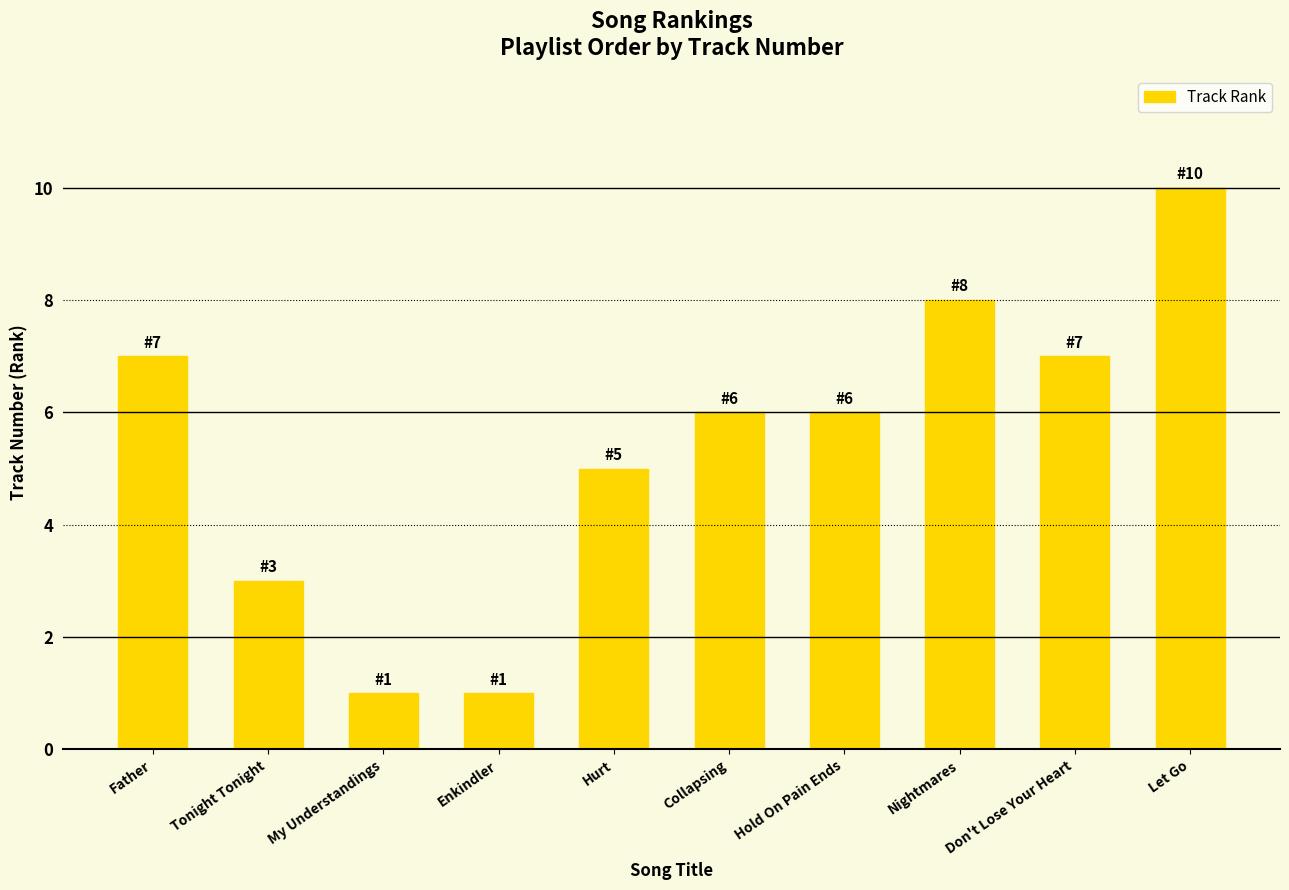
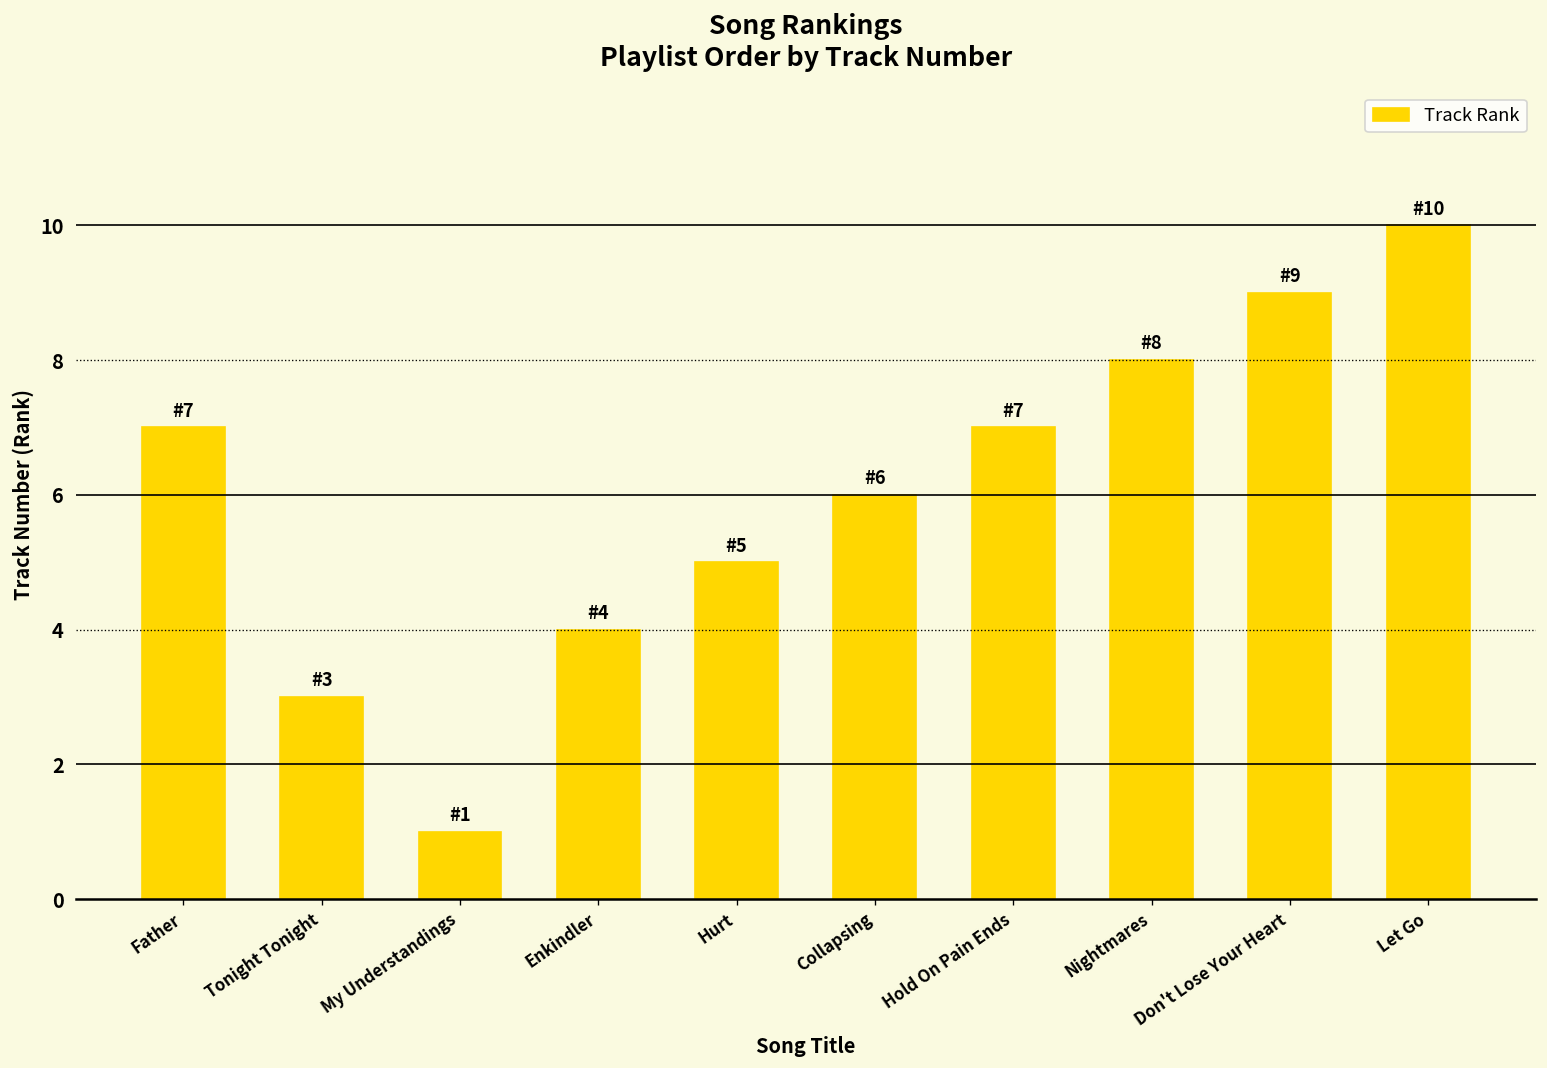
Enkindler: 1 -> 4
Hold On Pain Ends: 6 -> 7
Don't Lose Your Heart: 7 -> 9
